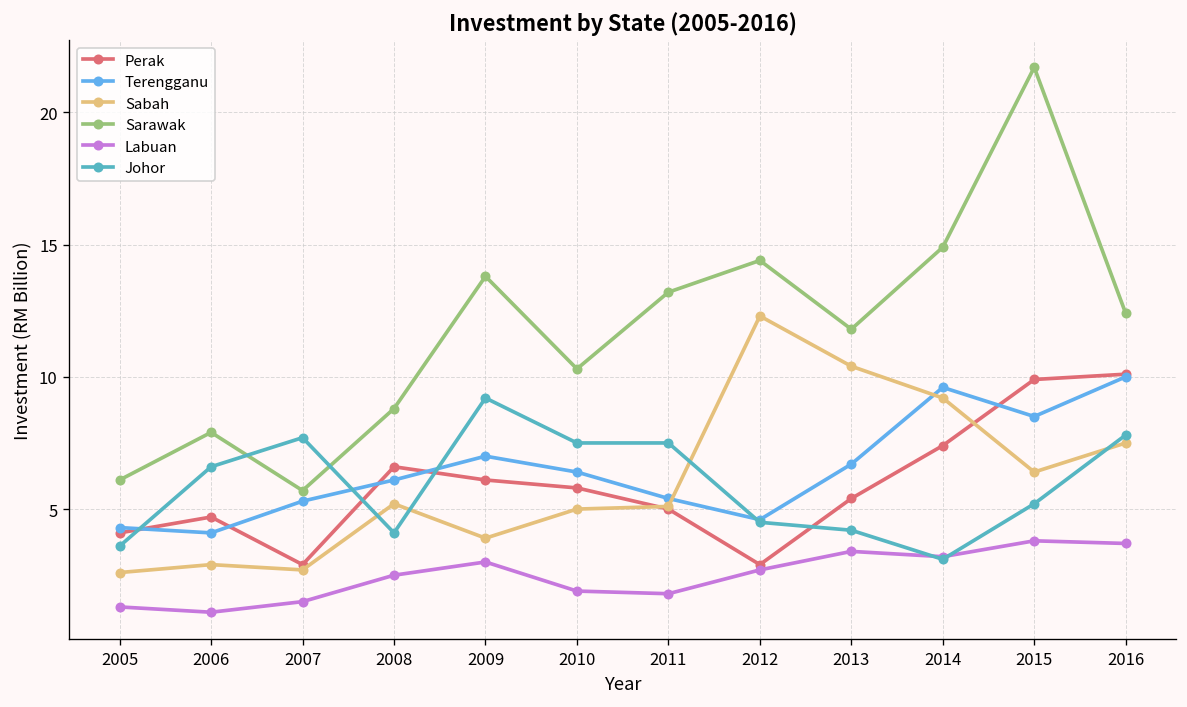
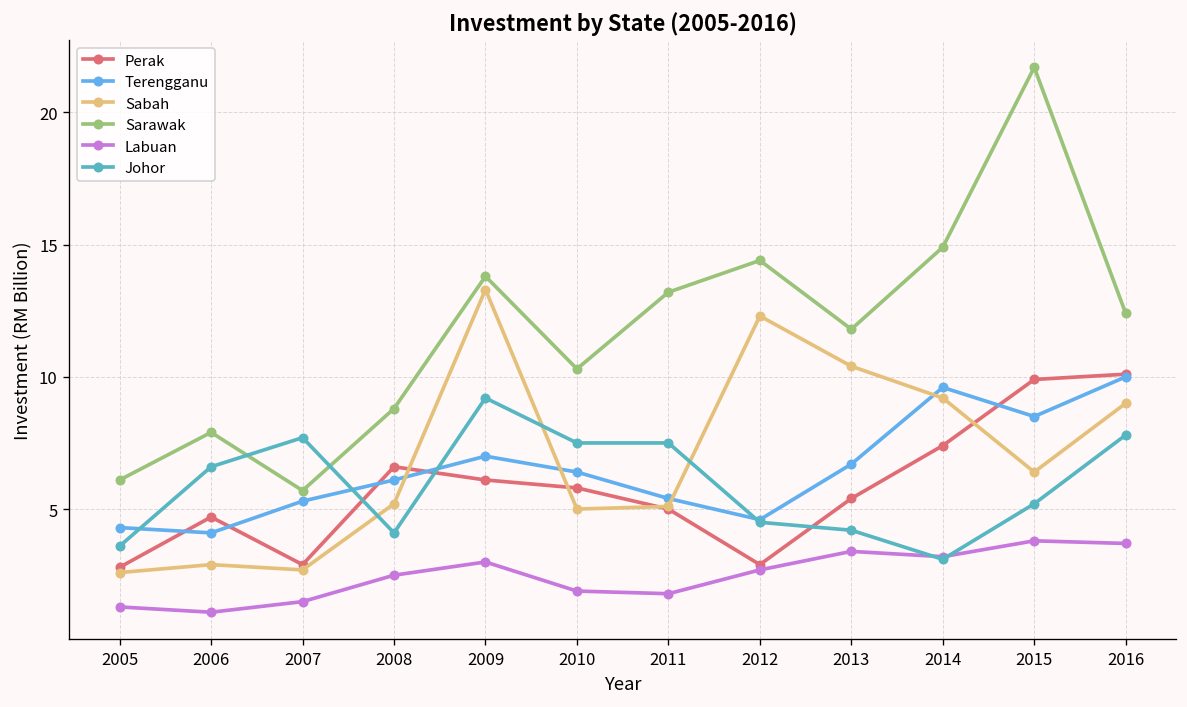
Perak, 2005: 4.1 -> 2.8
Sabah, 2009: 3.9 -> 13.3
Sabah, 2016: 7.5 -> 9.0
